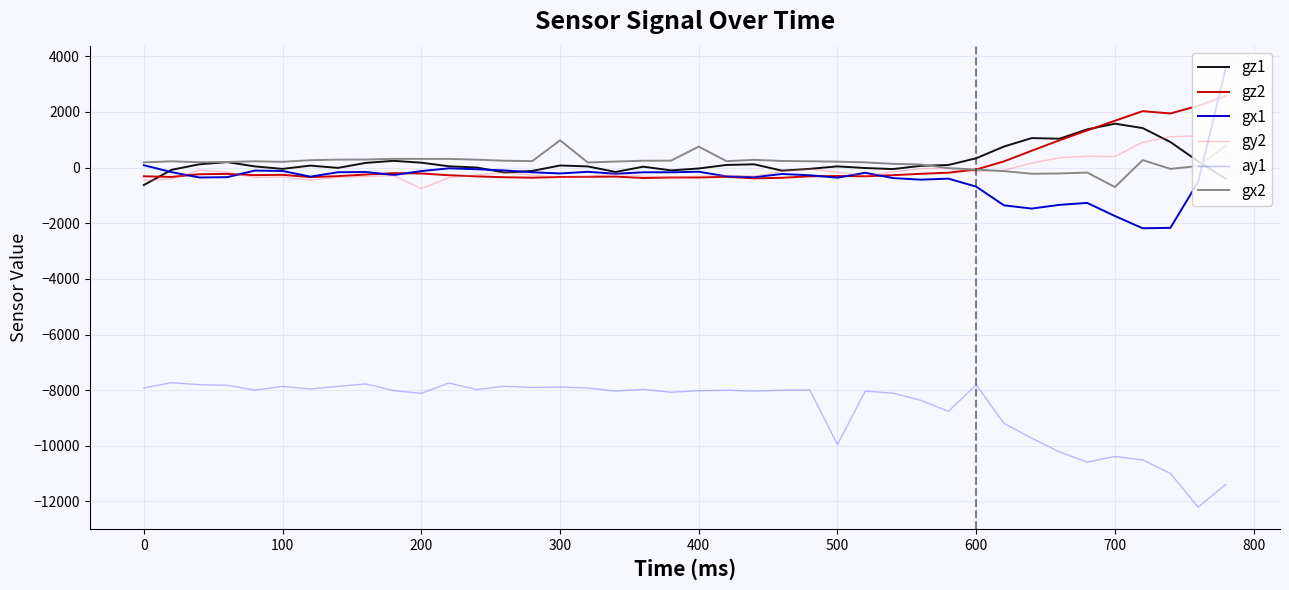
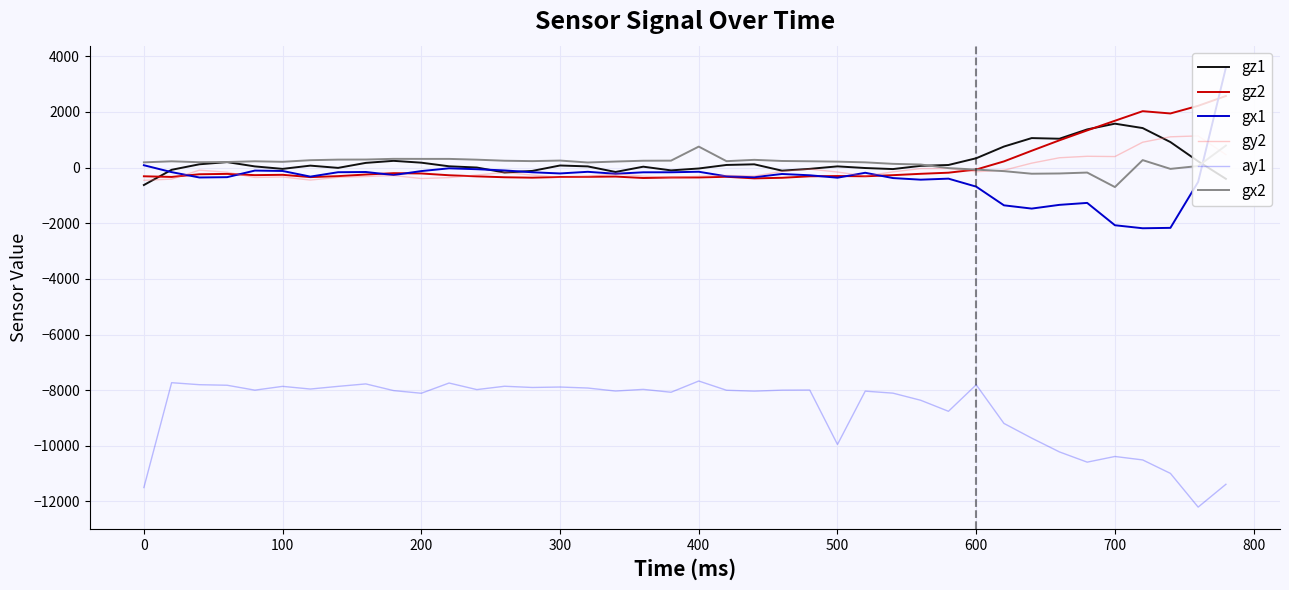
ay1, 0: -7900 -> -11500
gy2, 200: -800 -> -400
gx2, 300: 1000 -> 300
ay1, 400: -8000 -> -7700
gx1, 700: -1700 -> -2100
